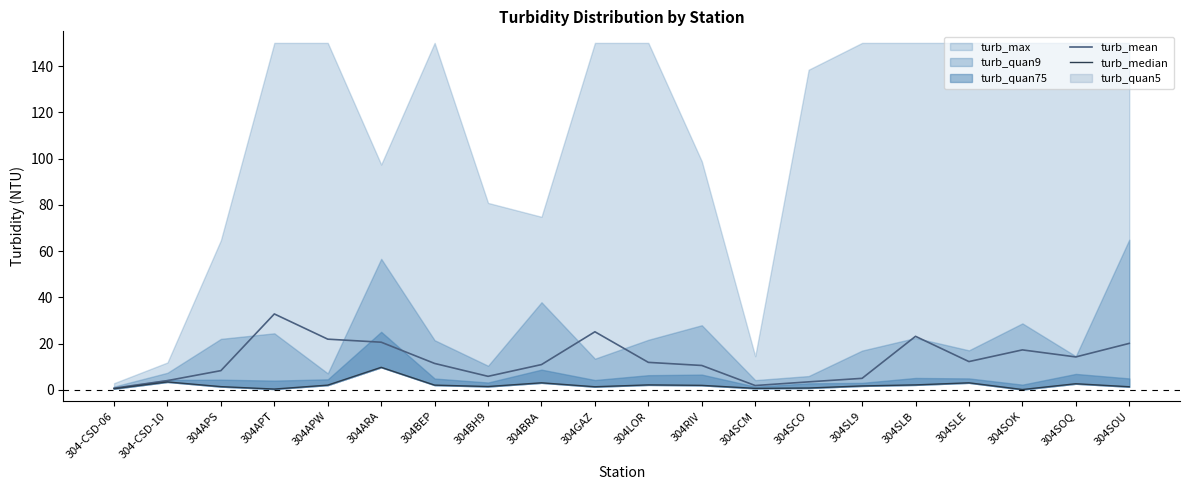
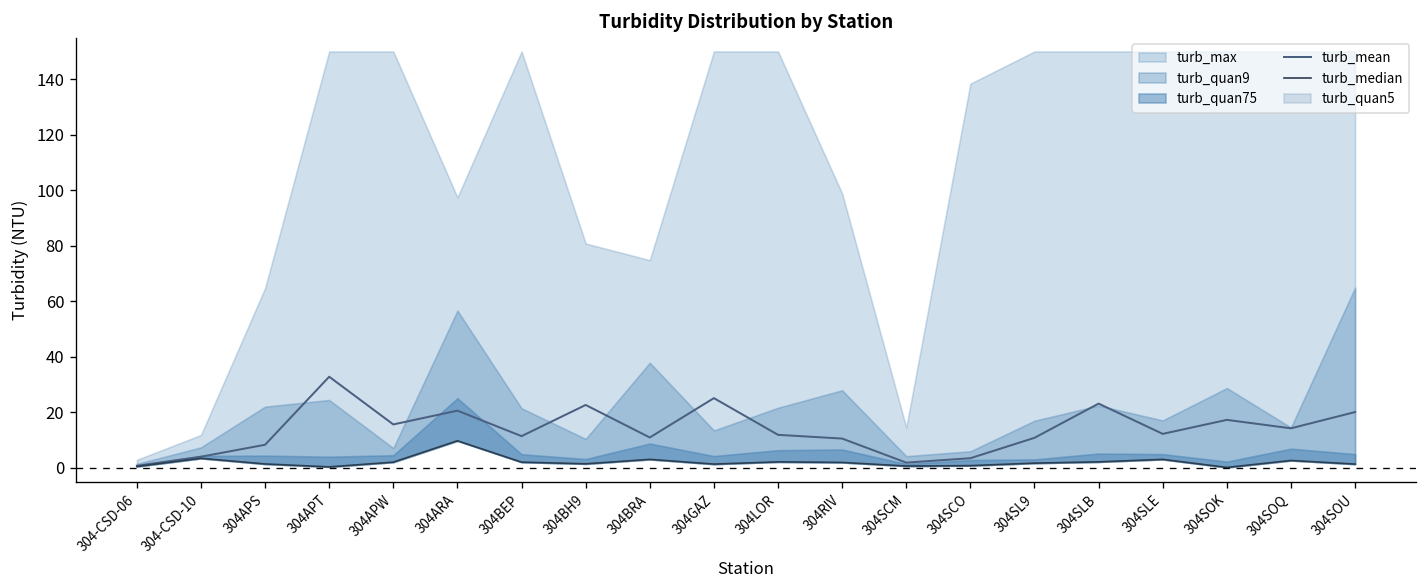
turb_mean, 304APW: 22 -> 16
turb_mean, 304BH9: 6 -> 23
turb_mean, 304SL9: 5 -> 11
